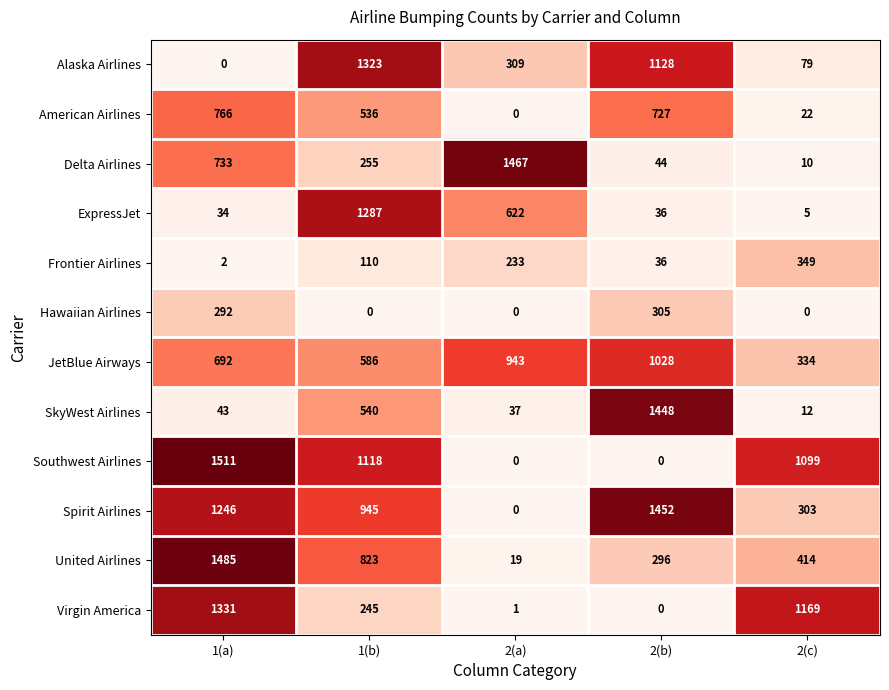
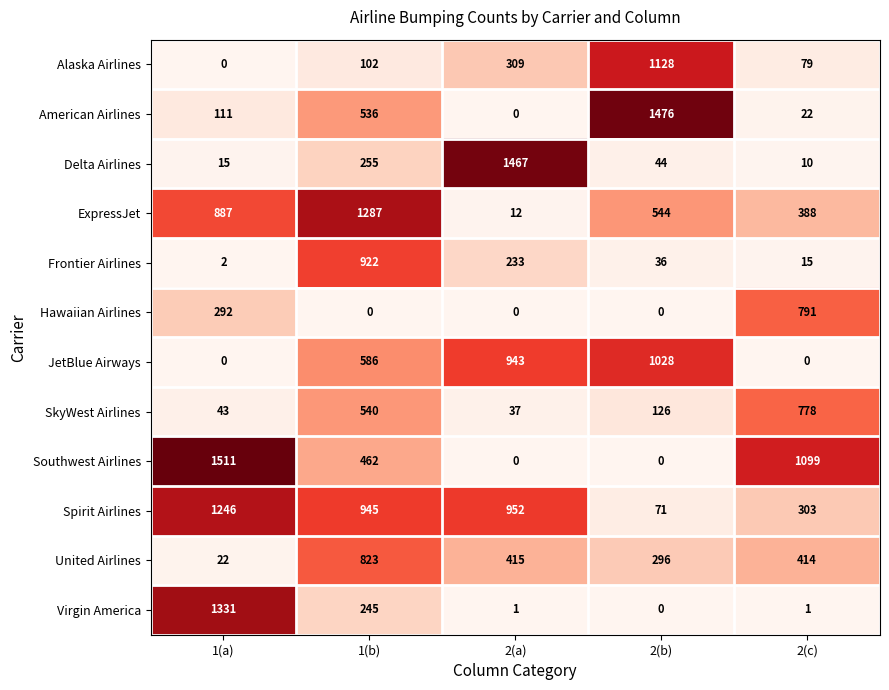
Alaska Airlines, 1(b): 1323 -> 102
American Airlines, 1(a): 766 -> 111
American Airlines, 2(b): 727 -> 1476
Delta Airlines, 1(a): 733 -> 15
ExpressJet, 1(a): 34 -> 887
ExpressJet, 2(a): 622 -> 12
ExpressJet, 2(b): 36 -> 544
ExpressJet, 2(c): 5 -> 388
Frontier Airlines, 1(b): 110 -> 922
Frontier Airlines, 2(c): 349 -> 15
Hawaiian Airlines, 2(b): 305 -> 0
Hawaiian Airlines, 2(c): 0 -> 791
JetBlue Airways, 1(a): 692 -> 0
JetBlue Airways, 2(c): 334 -> 0
SkyWest Airlines, 2(b): 1448 -> 126
SkyWest Airlines, 2(c): 12 -> 778
Southwest Airlines, 1(b): 1118 -> 462
Spirit Airlines, 2(a): 0 -> 952
Spirit Airlines, 2(b): 1452 -> 71
United Airlines, 1(a): 1485 -> 22
United Airlines, 2(a): 19 -> 415
Virgin America, 2(c): 1169 -> 1
